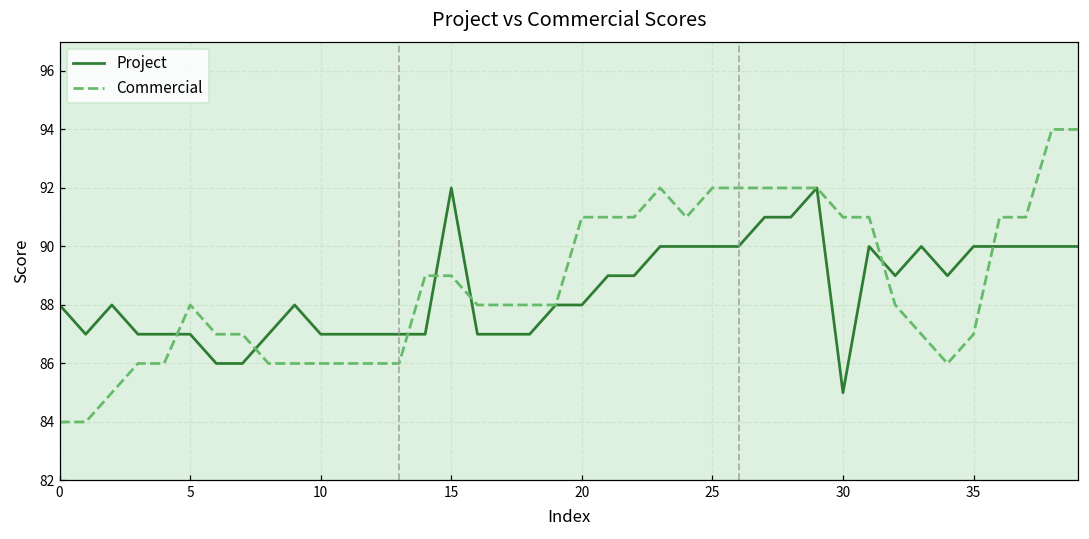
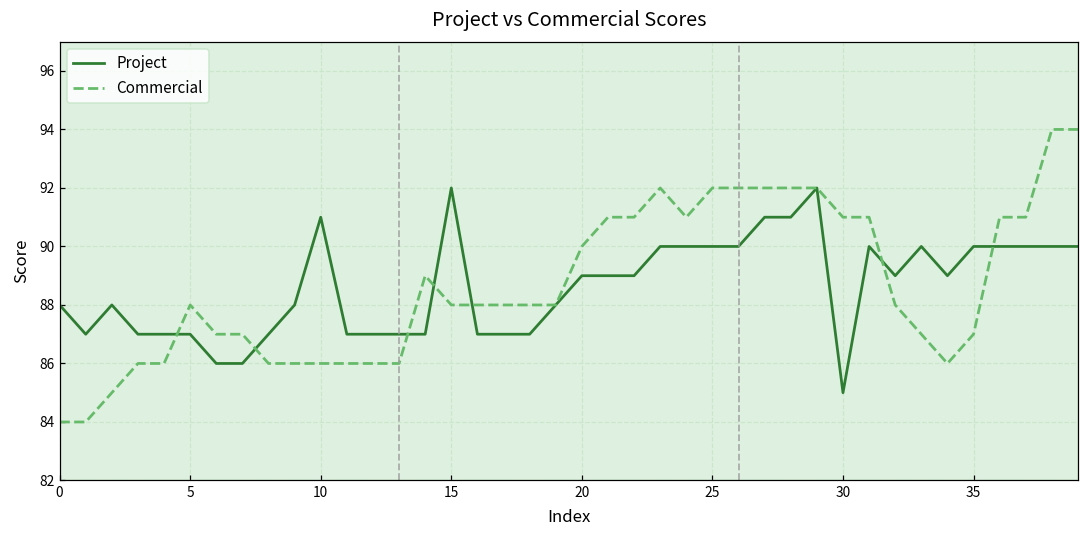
Project, 10: 87 -> 91
Commercial, 15: 89 -> 88
Project, 20: 88 -> 89
Commercial, 20: 91 -> 90
